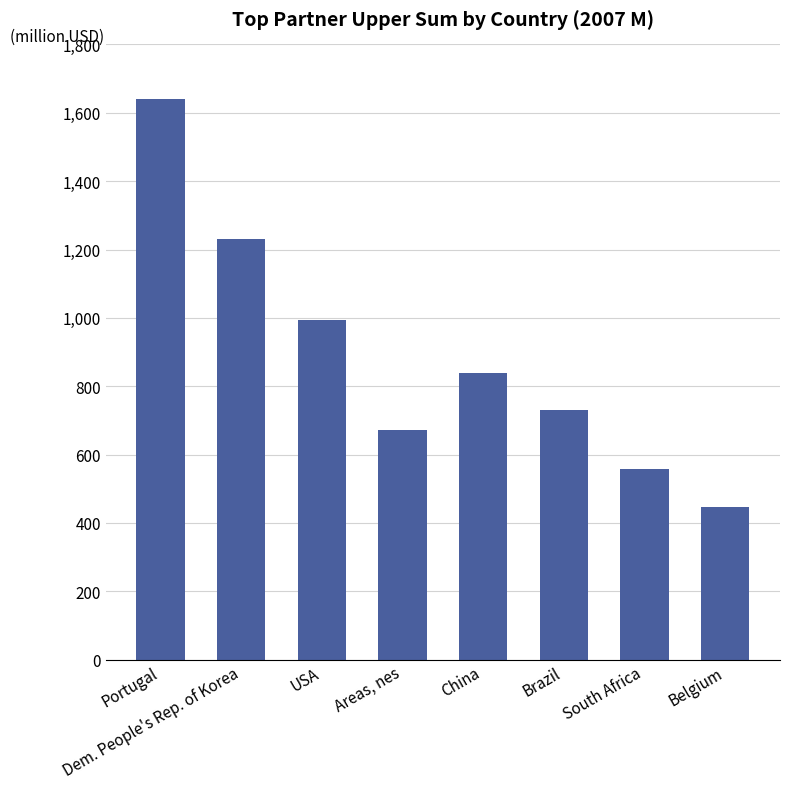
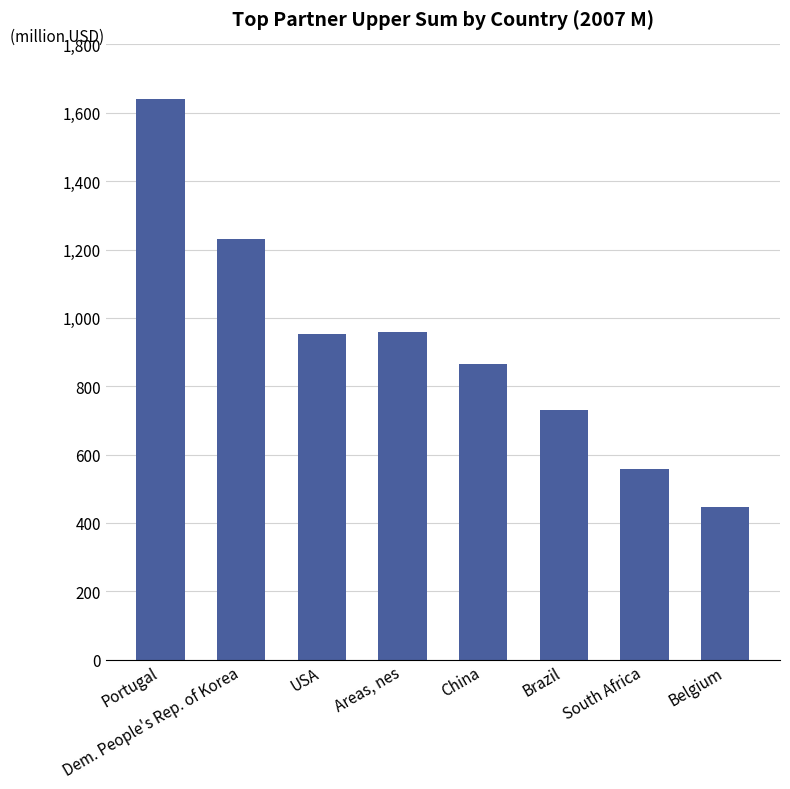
USA: 1,000 -> 950
Areas, nes: 670 -> 960
China: 840 -> 860
